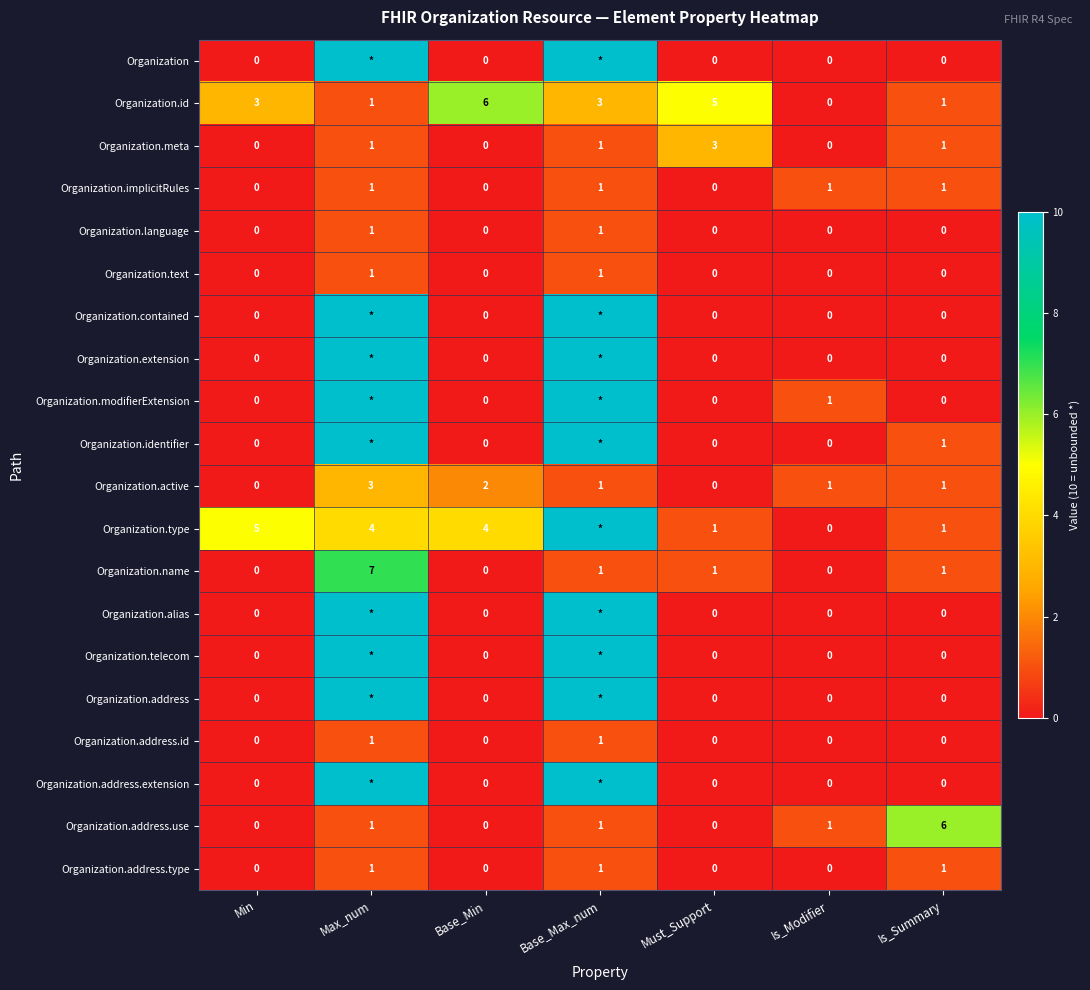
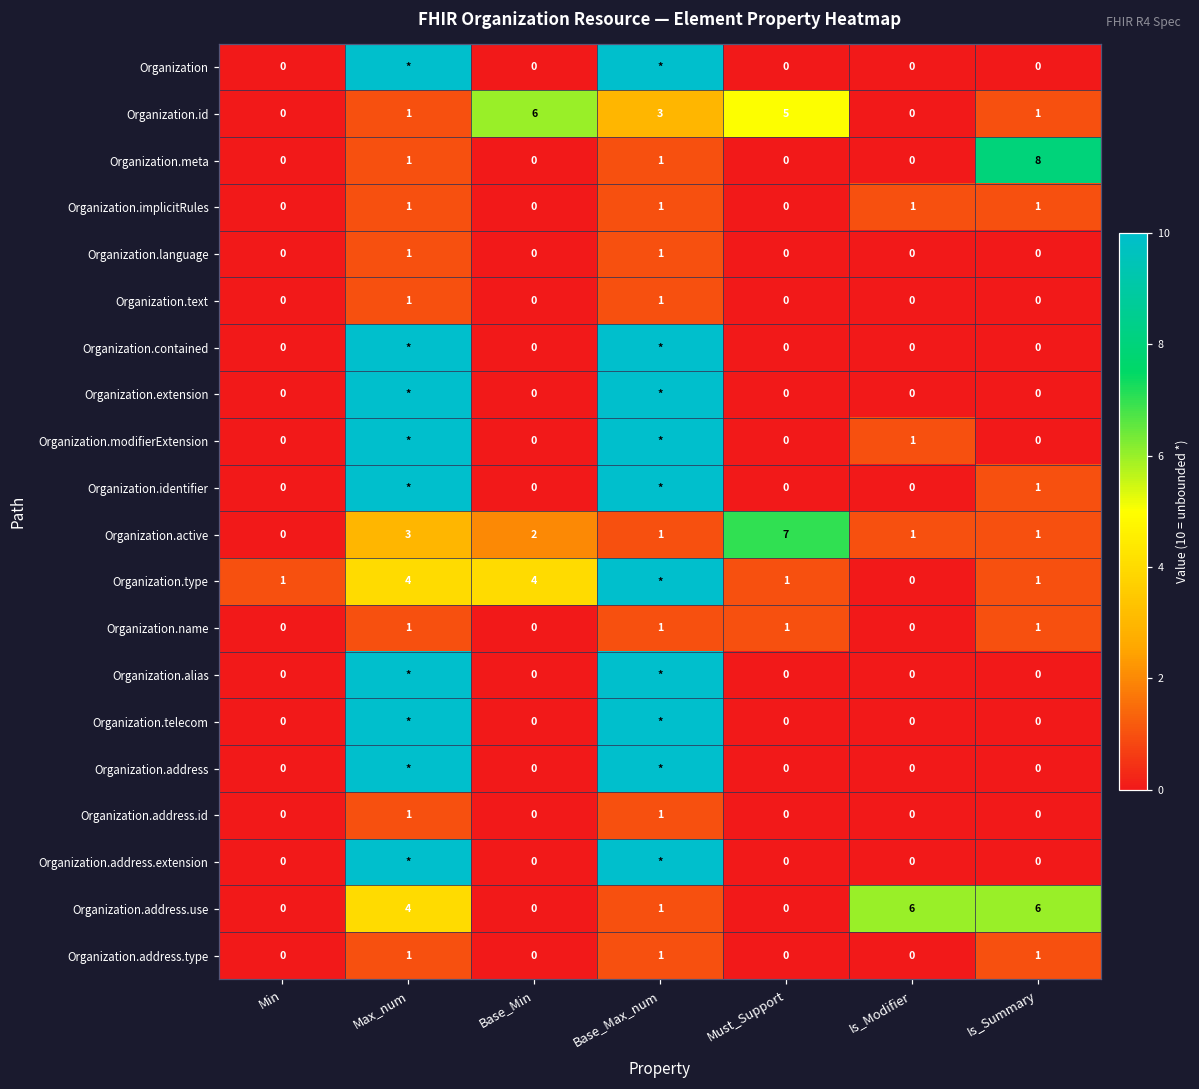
Organization.id, Min: 3 -> 0
Organization.meta, Must_Support: 3 -> 0
Organization.meta, Is_Summary: 1 -> 8
Organization.active, Must_Support: 0 -> 7
Organization.type, Min: 5 -> 1
Organization.name, Max_num: 7 -> 1
Organization.address.use, Max_num: 1 -> 4
Organization.address.use, Is_Modifier: 1 -> 6
